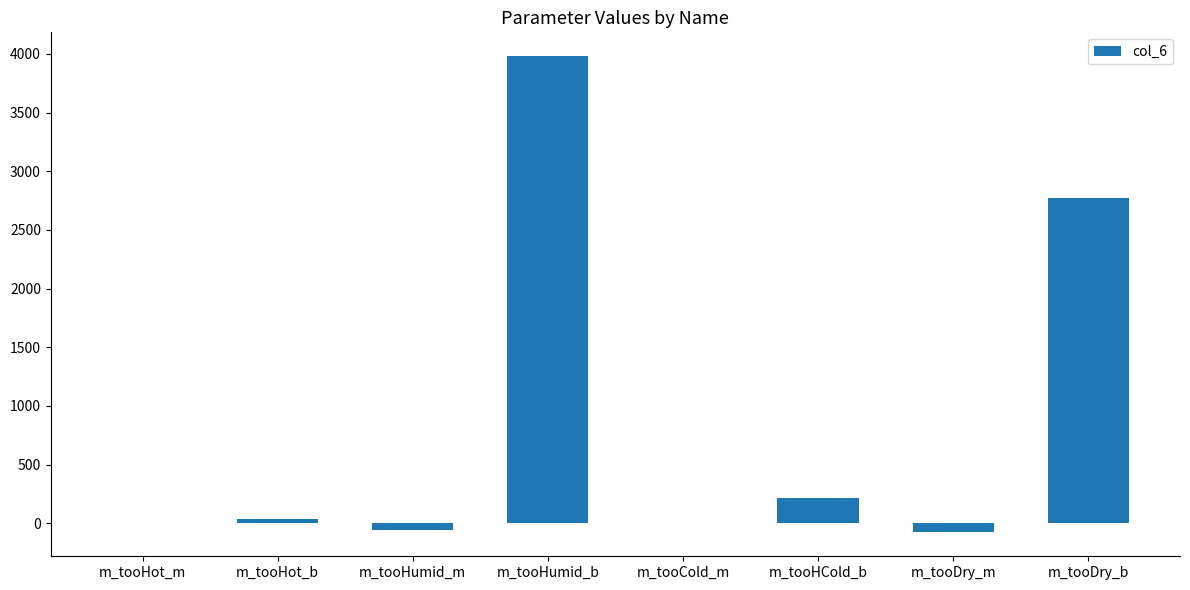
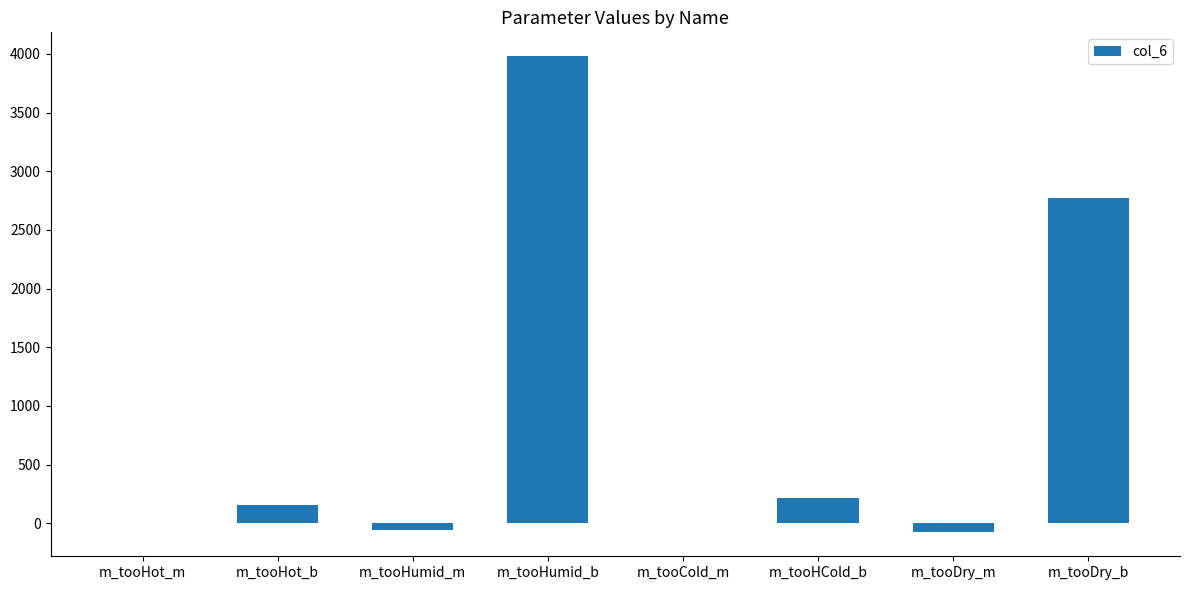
m_tooHot_b: 30 -> 150
